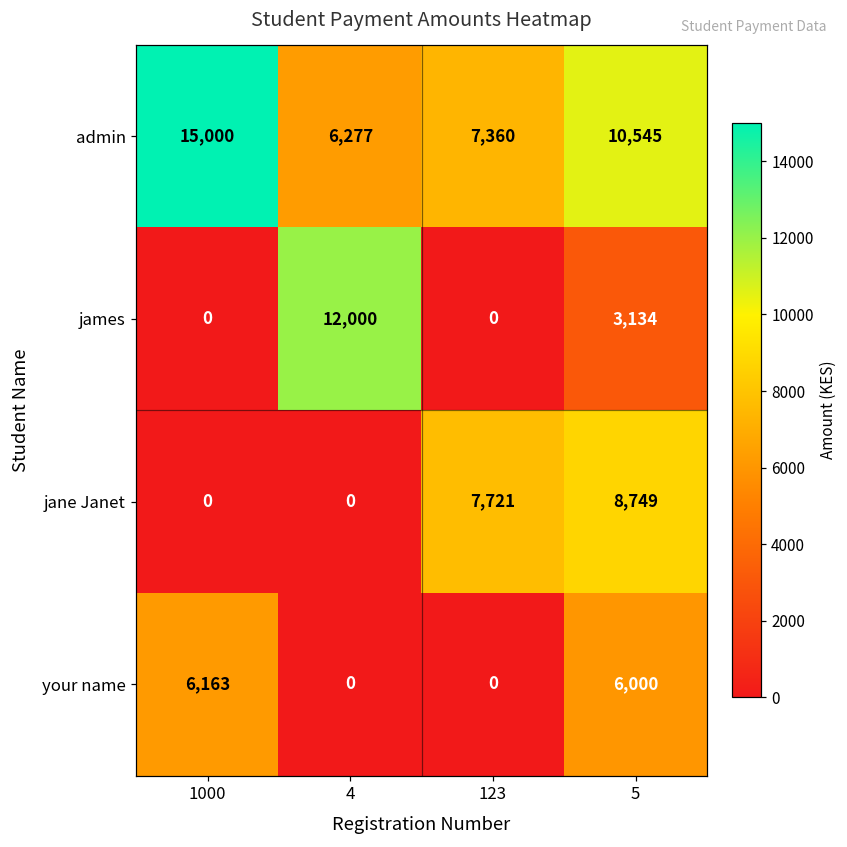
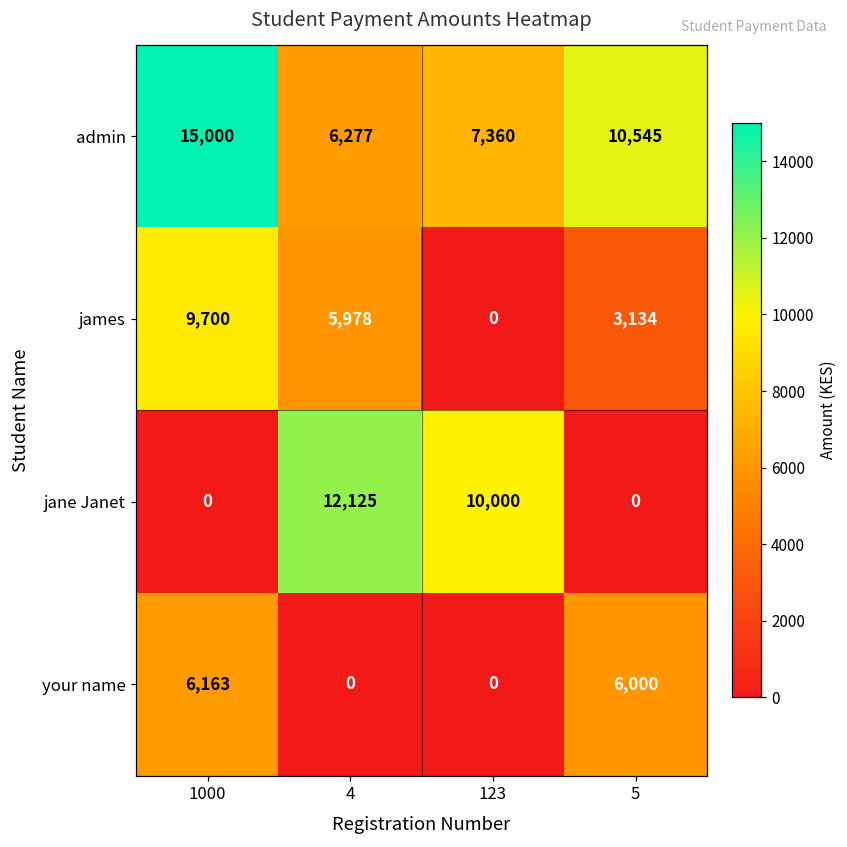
james, 1000: 0 -> 9,700
james, 4: 12,000 -> 5,978
jane Janet, 4: 0 -> 12,125
jane Janet, 123: 7,721 -> 10,000
jane Janet, 5: 8,749 -> 0
